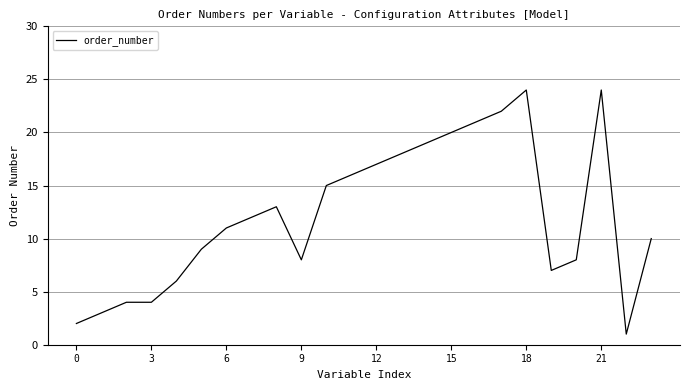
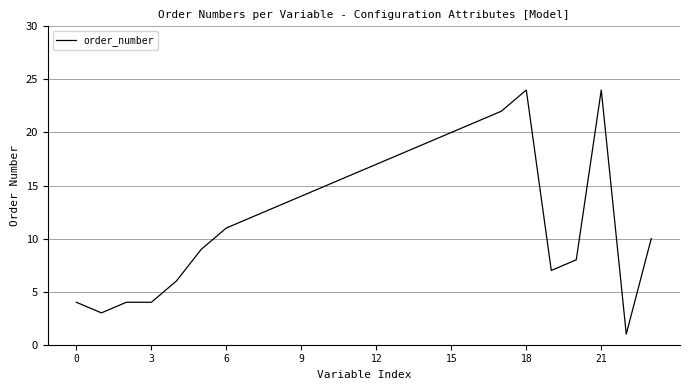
0: 2 -> 4
9: 8 -> 14
